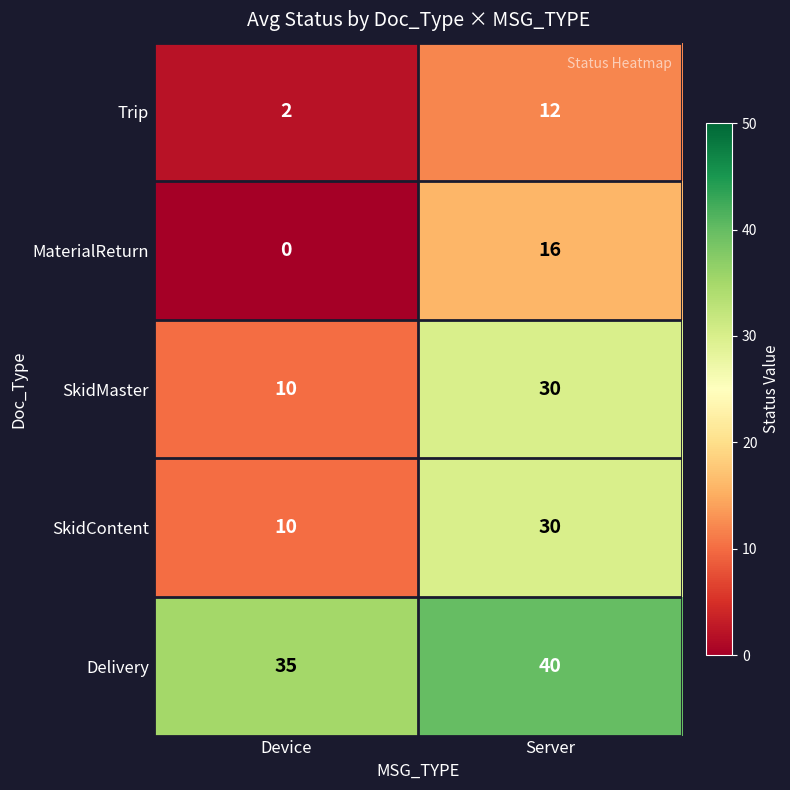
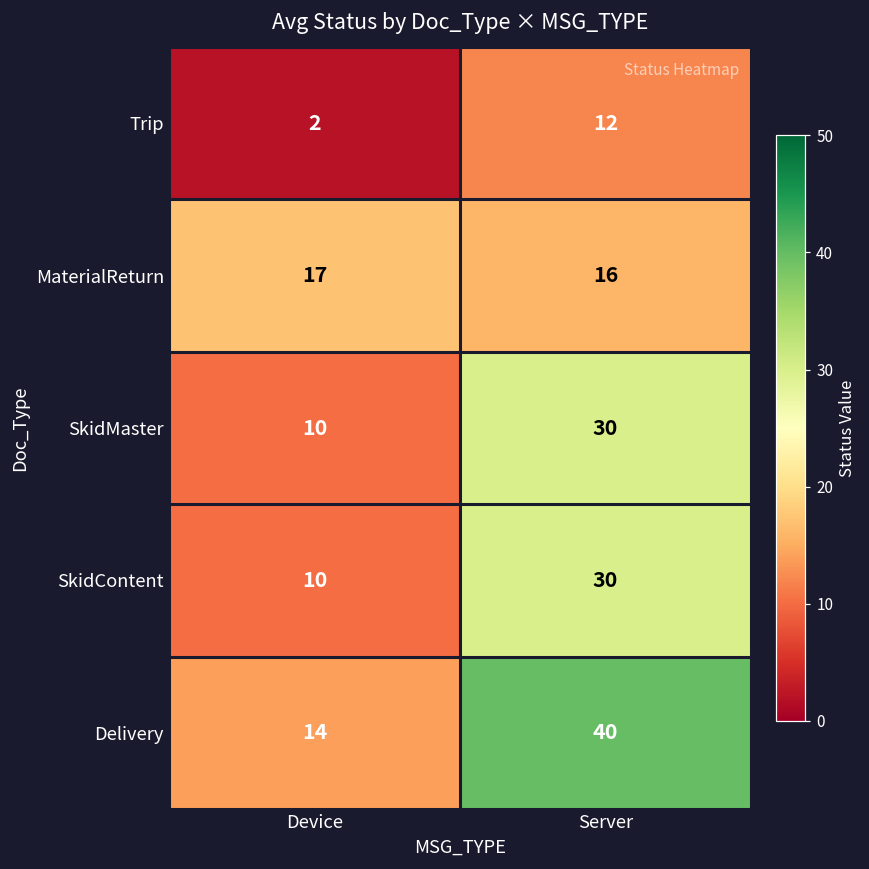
MaterialReturn, Device: 0 -> 17
Delivery, Device: 35 -> 14
